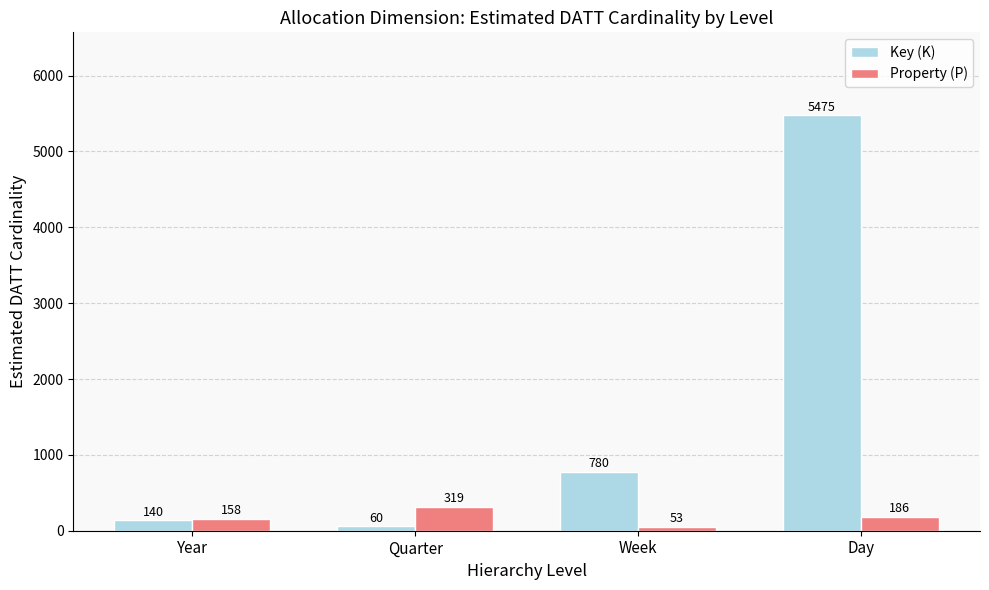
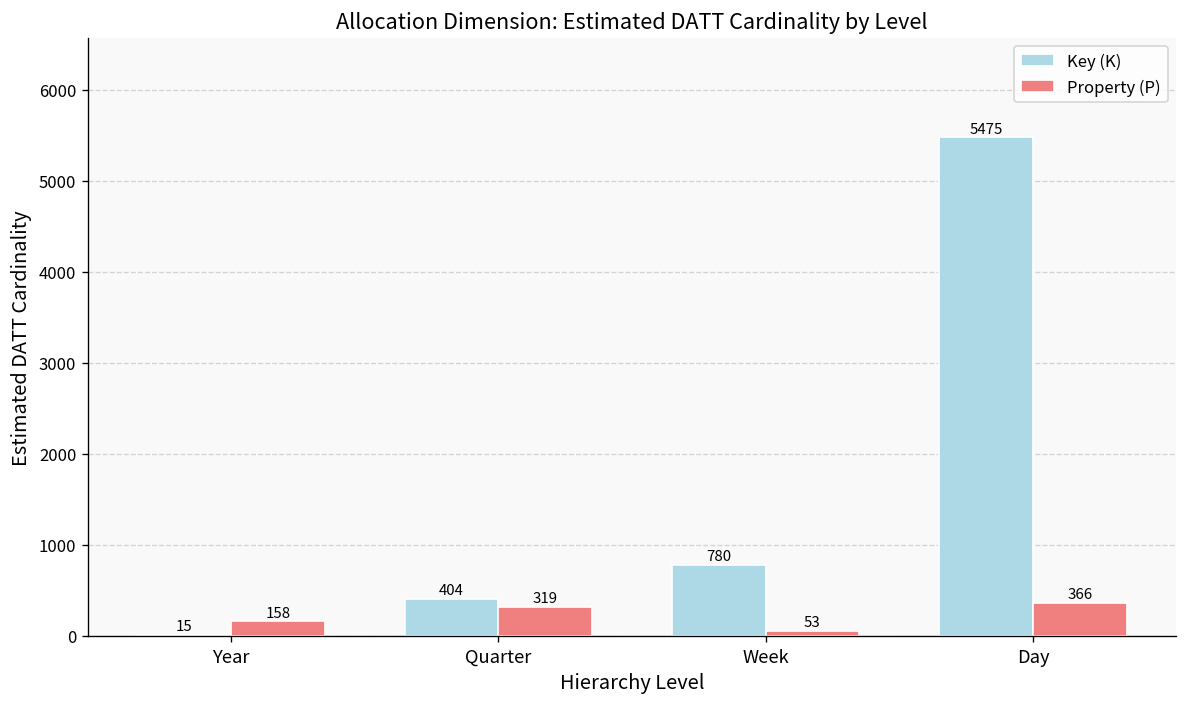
Key (K), Year: 140 -> 15
Key (K), Quarter: 60 -> 404
Property (P), Day: 186 -> 366
